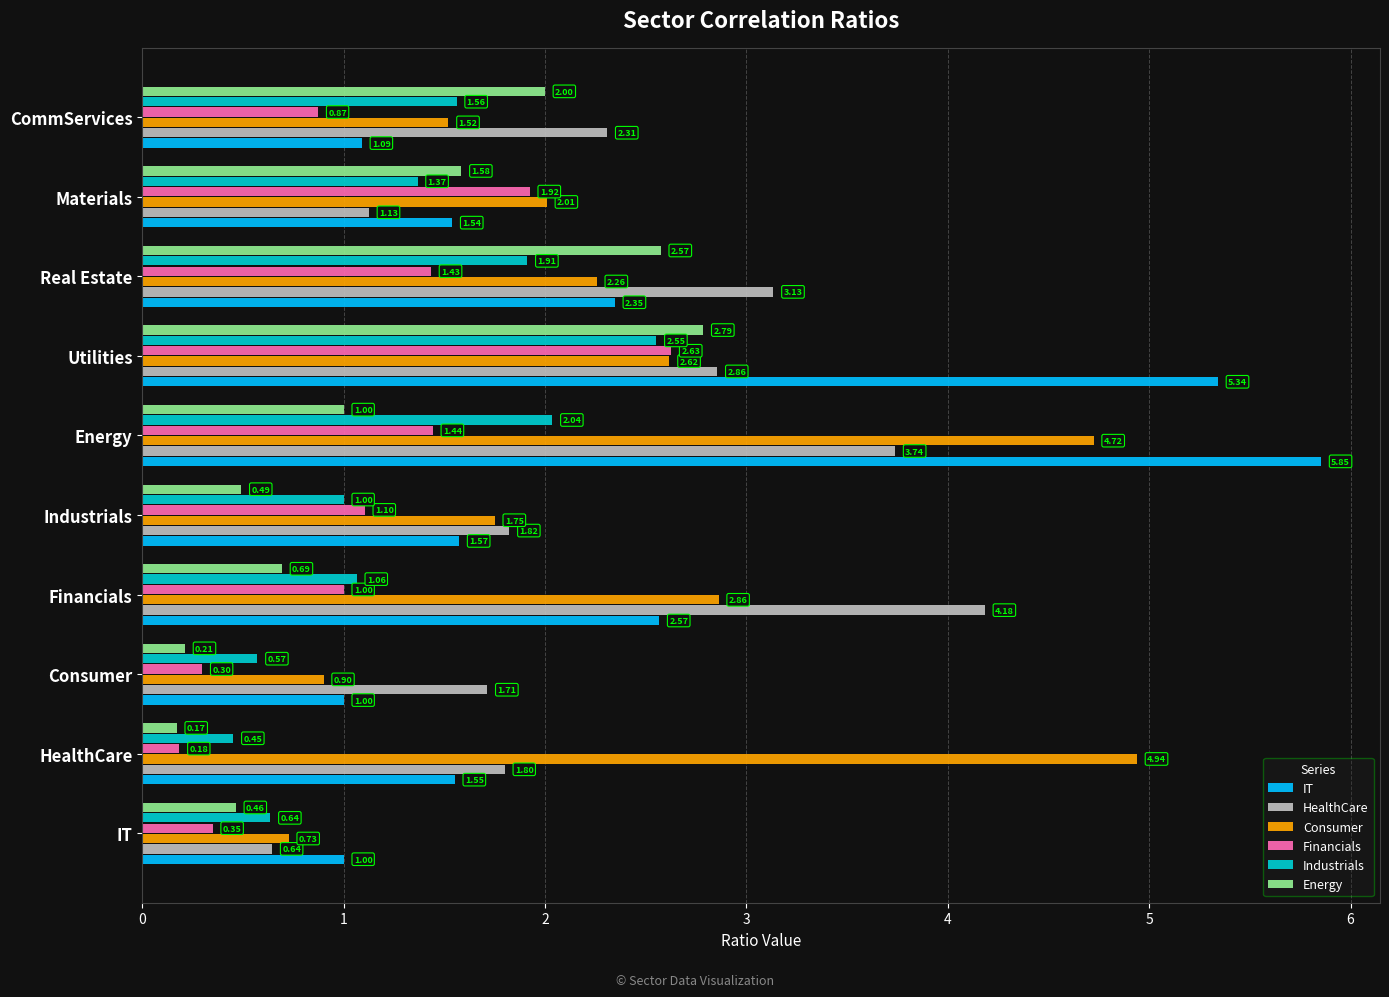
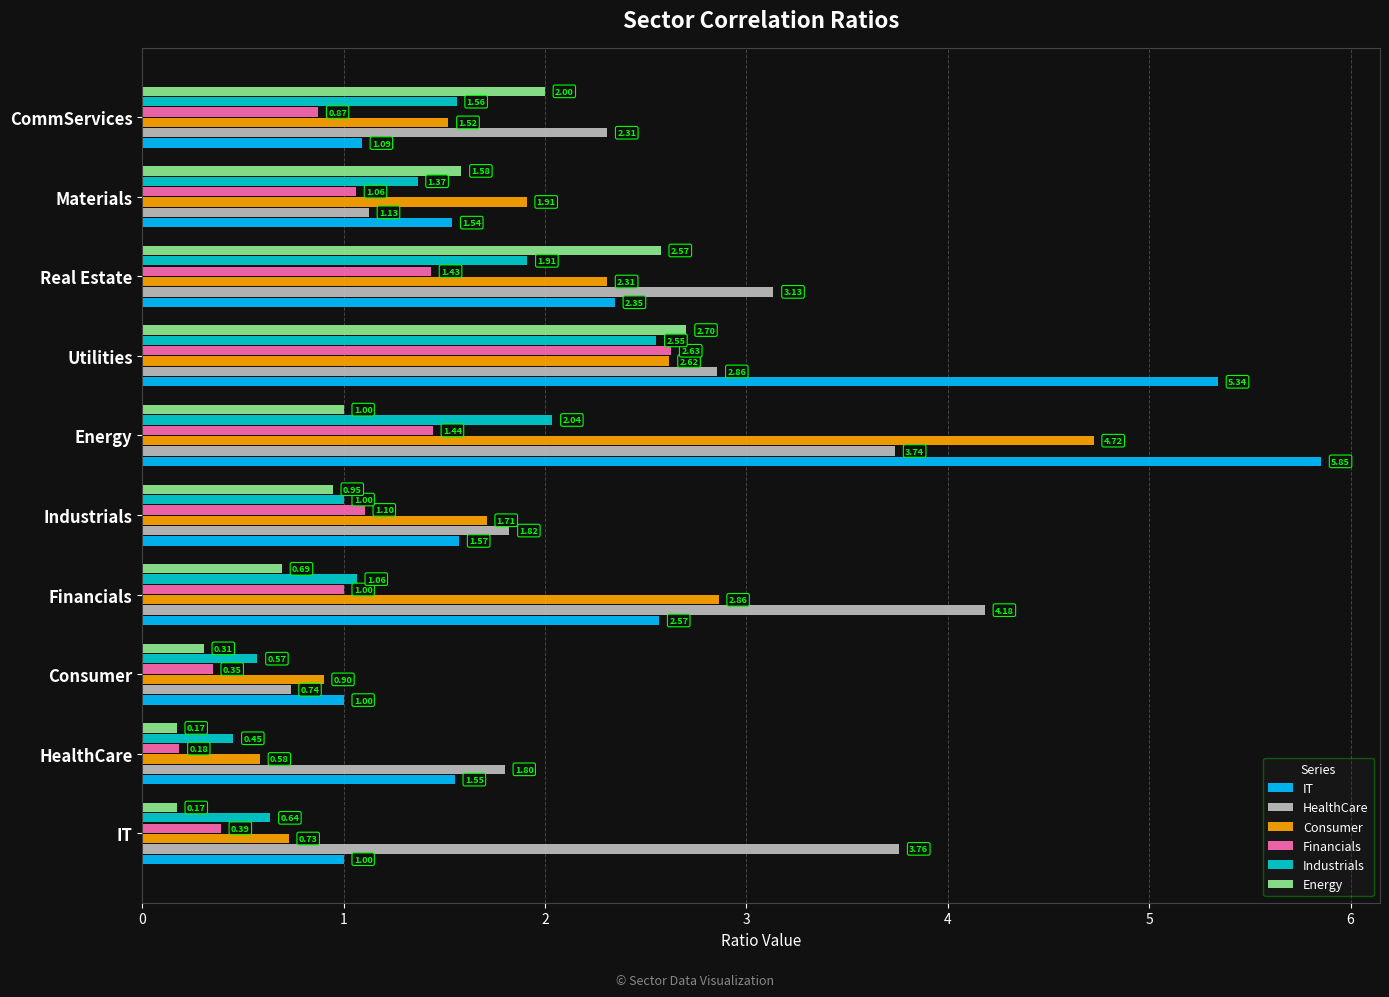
Financials, Materials: 1.92 -> 1.06
Consumer, Materials: 2.01 -> 1.91
Consumer, Real Estate: 2.26 -> 2.31
Energy, Utilities: 2.79 -> 2.70
Energy, Industrials: 0.49 -> 0.95
Consumer, Industrials: 1.75 -> 1.71
Energy, Consumer: 0.21 -> 0.31
Financials, Consumer: 0.30 -> 0.35
HealthCare, Consumer: 1.71 -> 0.74
Consumer, HealthCare: 4.94 -> 0.58
Energy, IT: 0.46 -> 0.17
Financials, IT: 0.35 -> 0.39
HealthCare, IT: 0.64 -> 3.76
